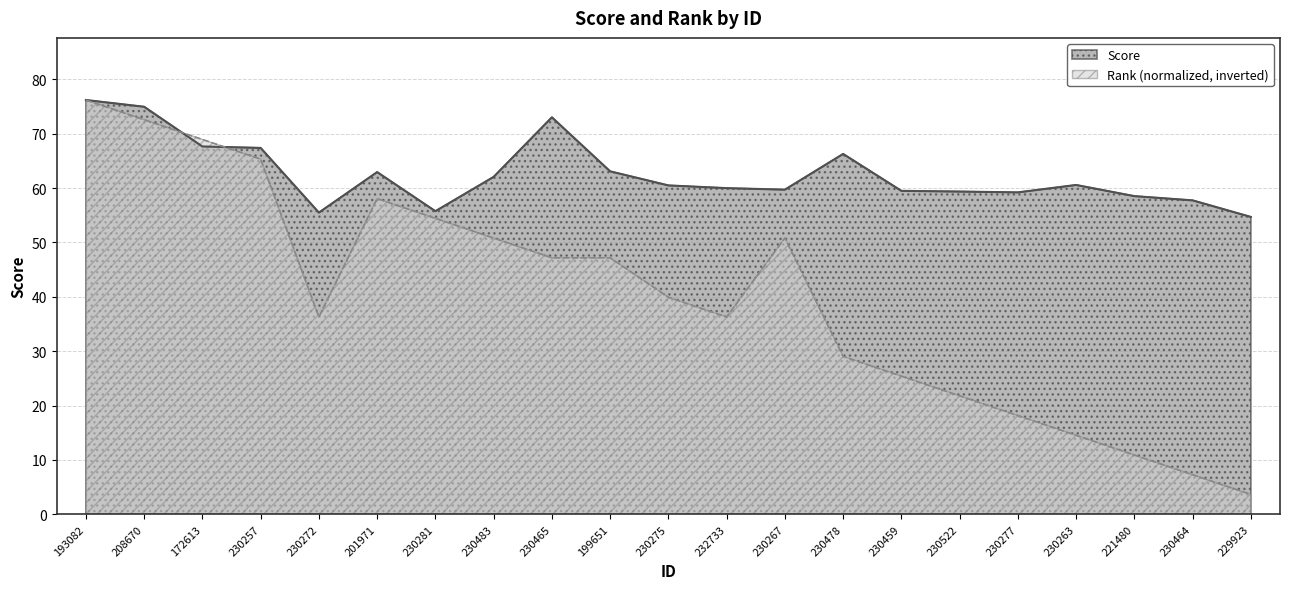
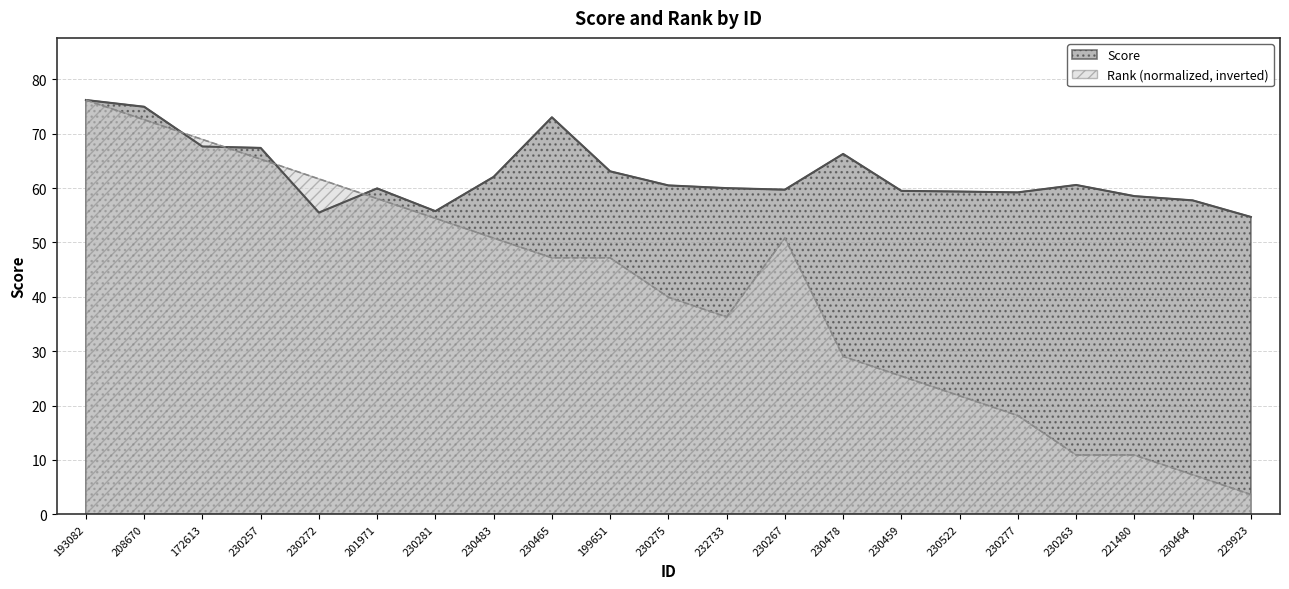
Rank (normalized, inverted), 230272: 36 -> 62
Score, 201971: 63 -> 60
Rank (normalized, inverted), 230263: 15 -> 11
